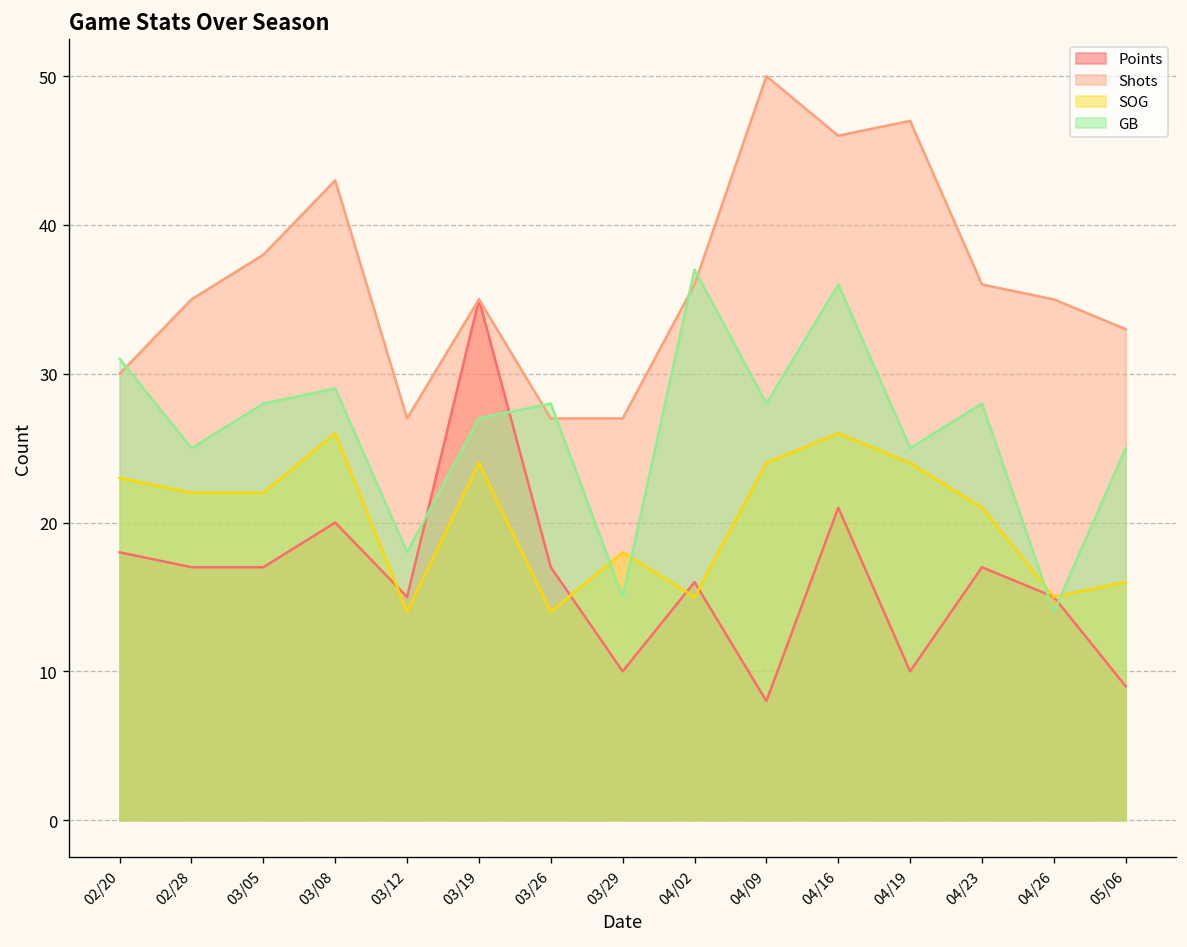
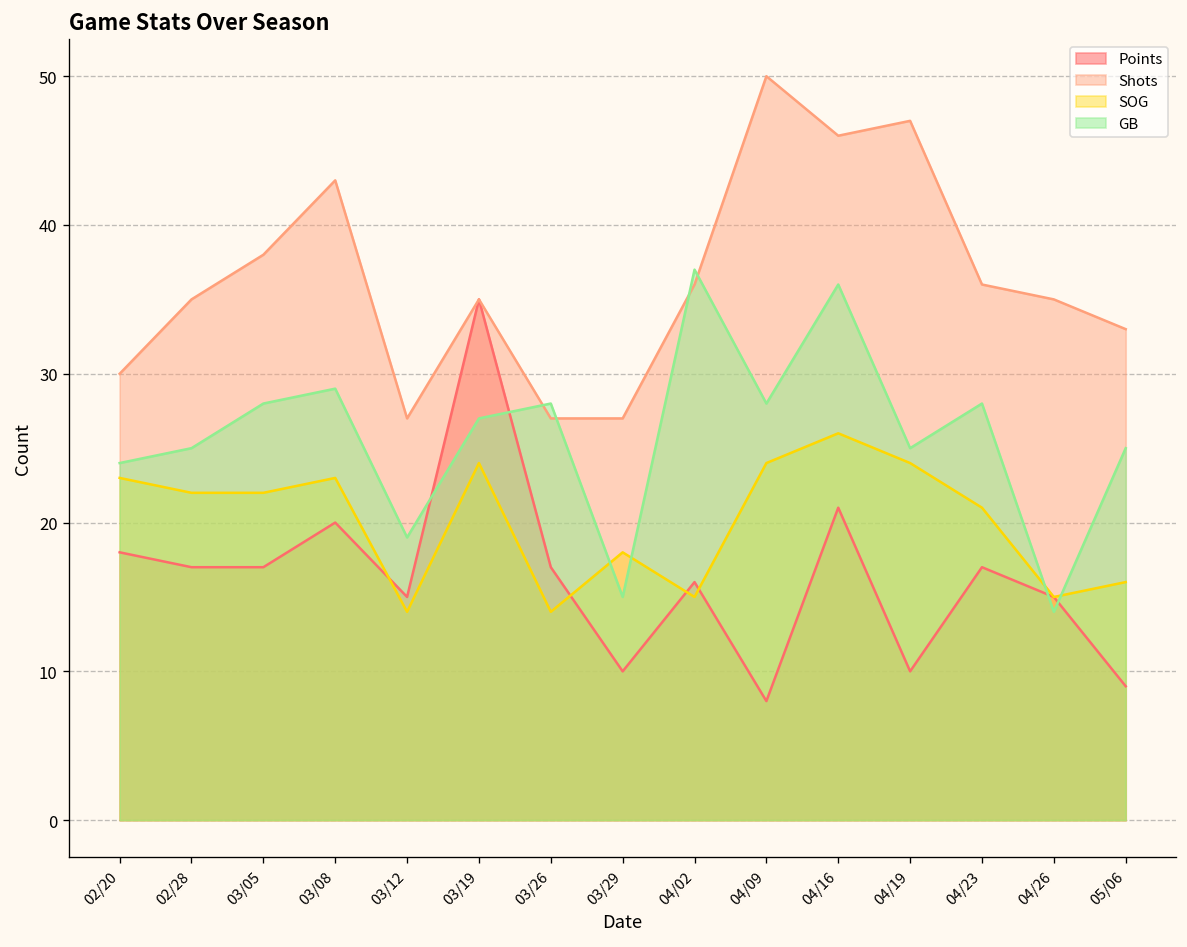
GB, 02/20: 31 -> 24
SOG, 03/08: 26 -> 23
GB, 03/12: 18 -> 19
